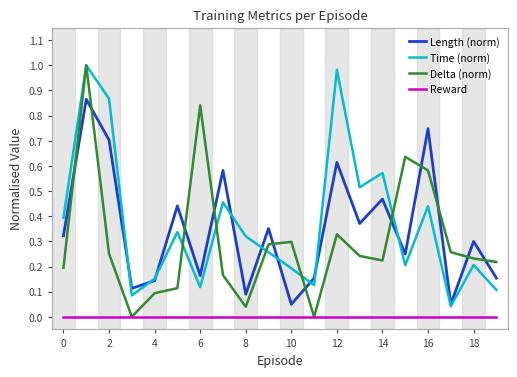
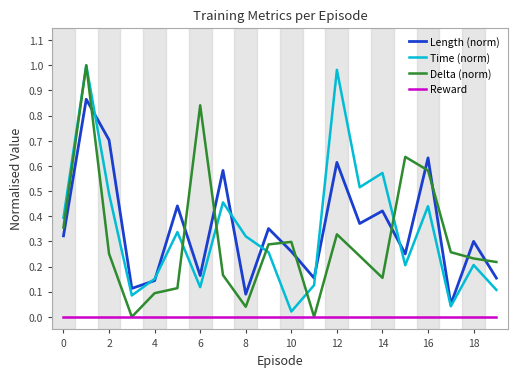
Delta (norm), 0: 0.20 -> 0.36
Time (norm), 2: 0.87 -> 0.49
Length (norm), 10: 0.05 -> 0.26
Time (norm), 10: 0.19 -> 0.02
Length (norm), 14: 0.47 -> 0.42
Delta (norm), 14: 0.22 -> 0.16
Length (norm), 16: 0.75 -> 0.63
